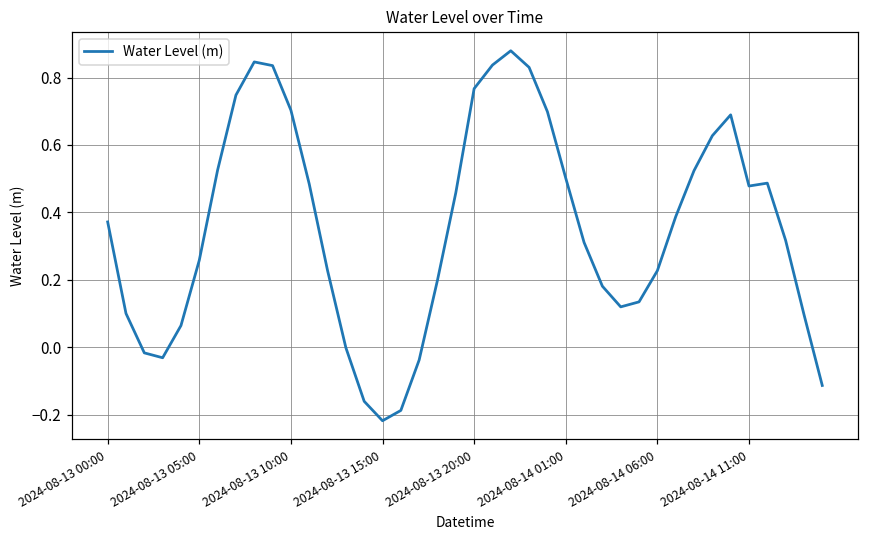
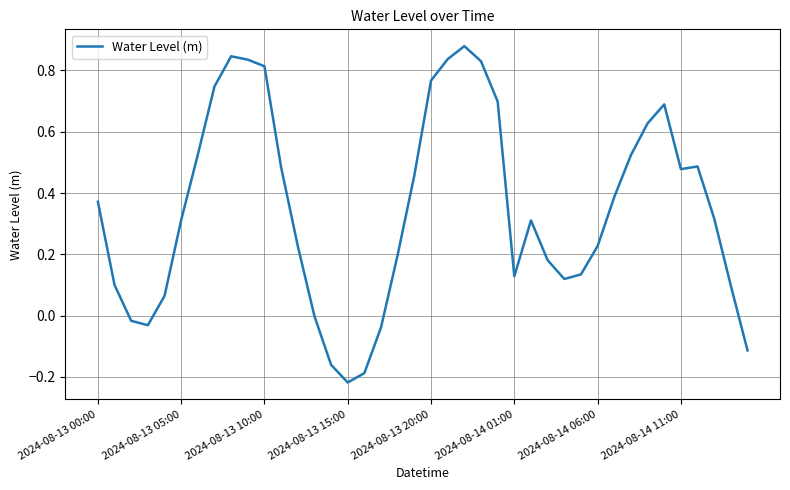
2024-08-13 05:00: 0.26 -> 0.31
2024-08-13 10:00: 0.70 -> 0.81
2024-08-14 01:00: 0.50 -> 0.13
